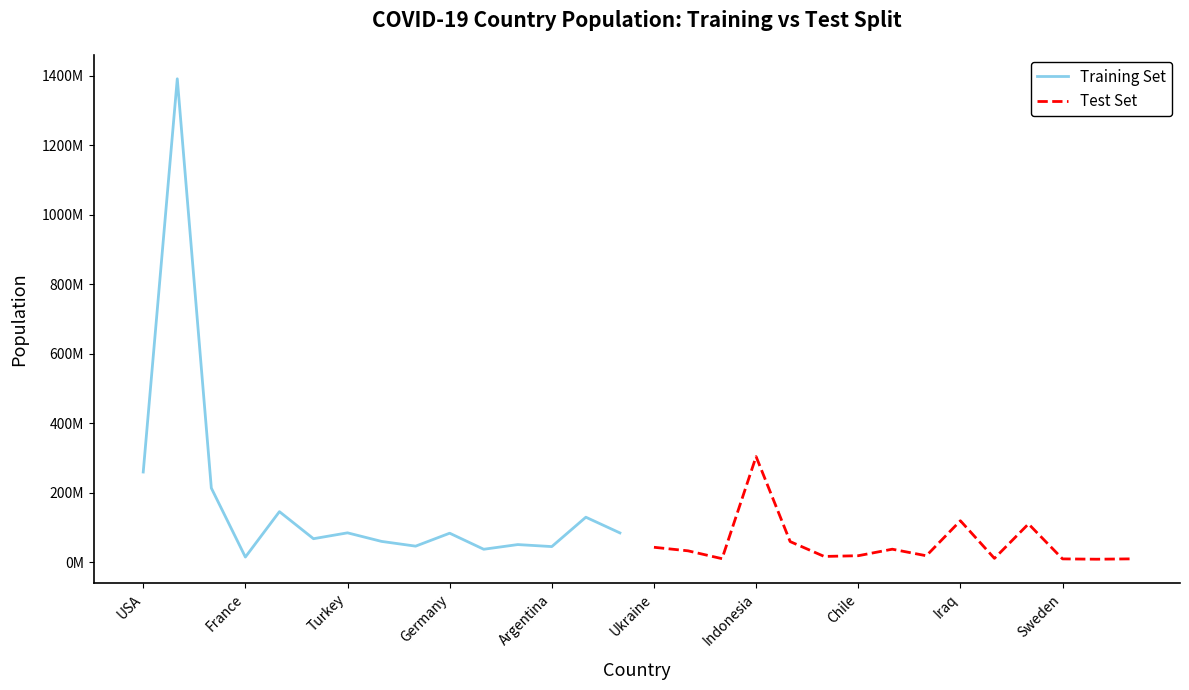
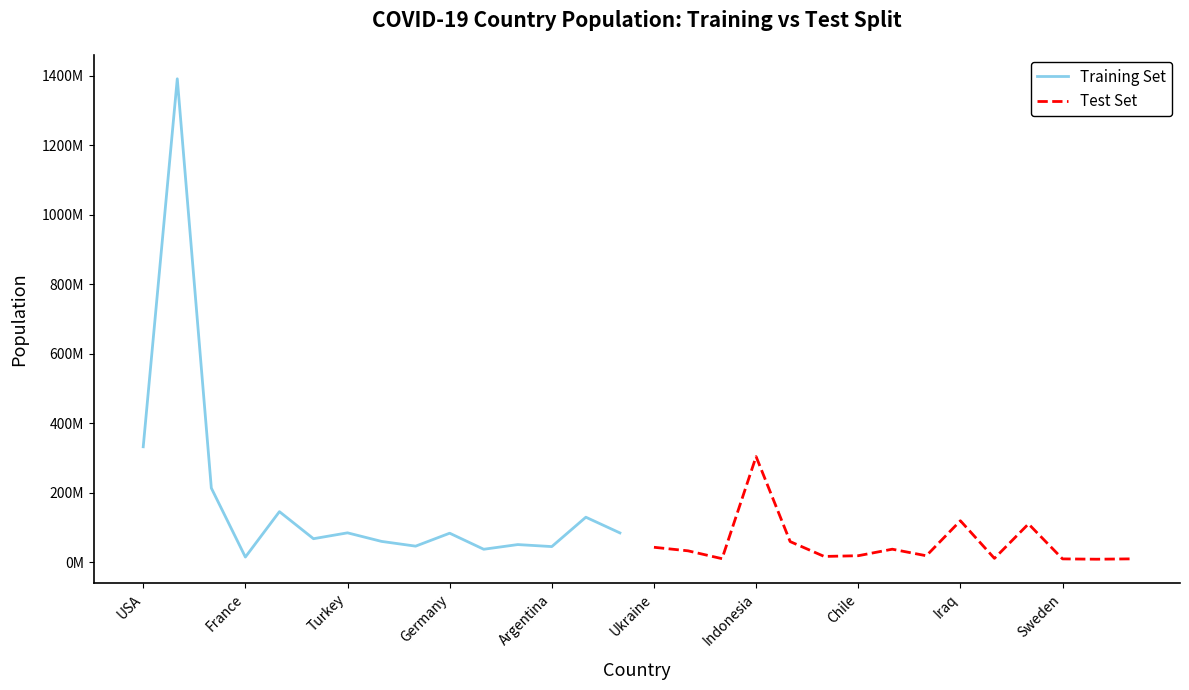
Training Set, USA: 260000000 -> 330000000
